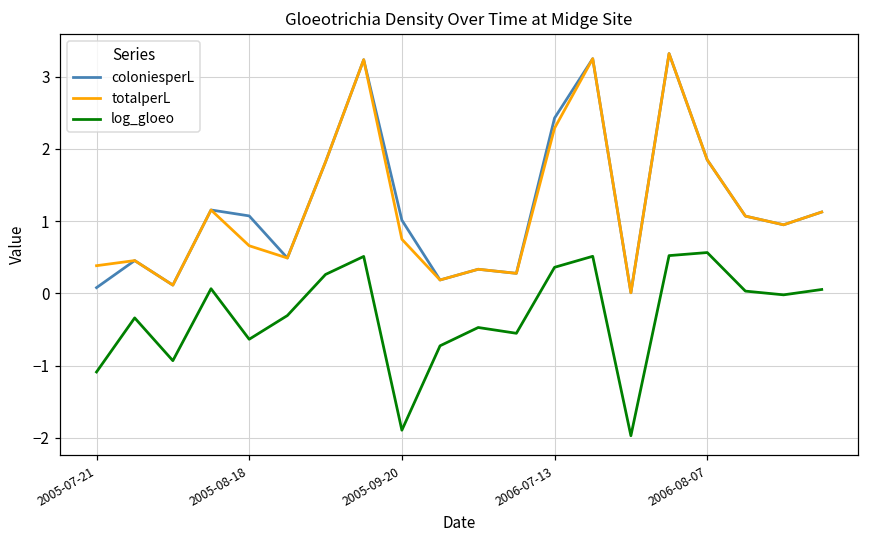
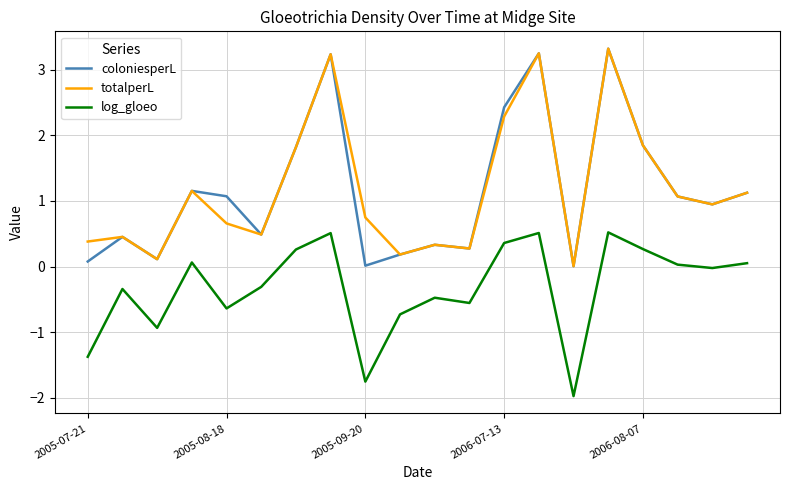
log_gloeo, 2005-07-21: -1.1 -> -1.4
coloniesperL, 2005-09-20: 1.0 -> 0.0
log_gloeo, 2005-09-20: -1.9 -> -1.8
log_gloeo, 2006-08-07: 0.6 -> 0.3
